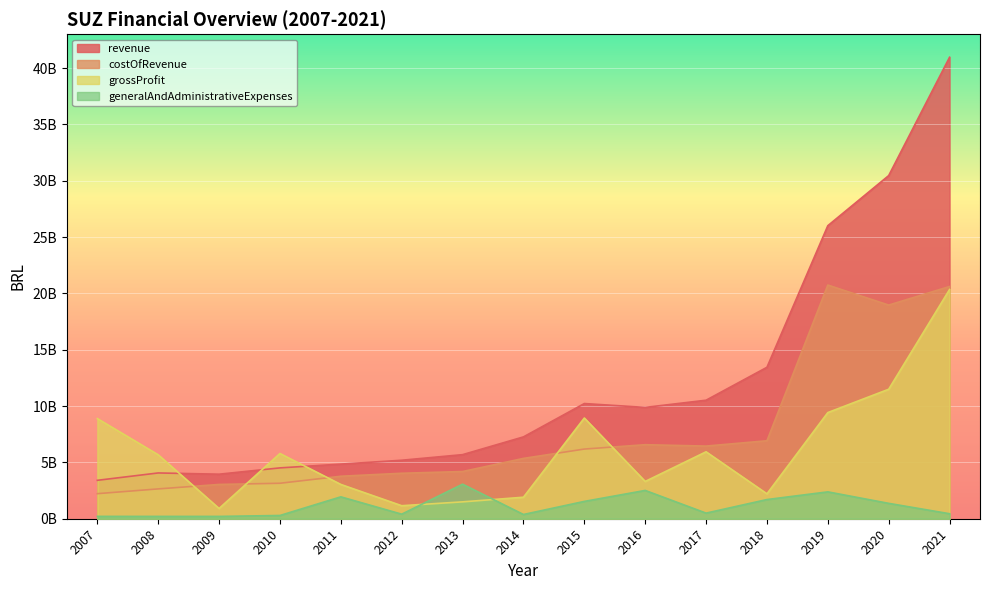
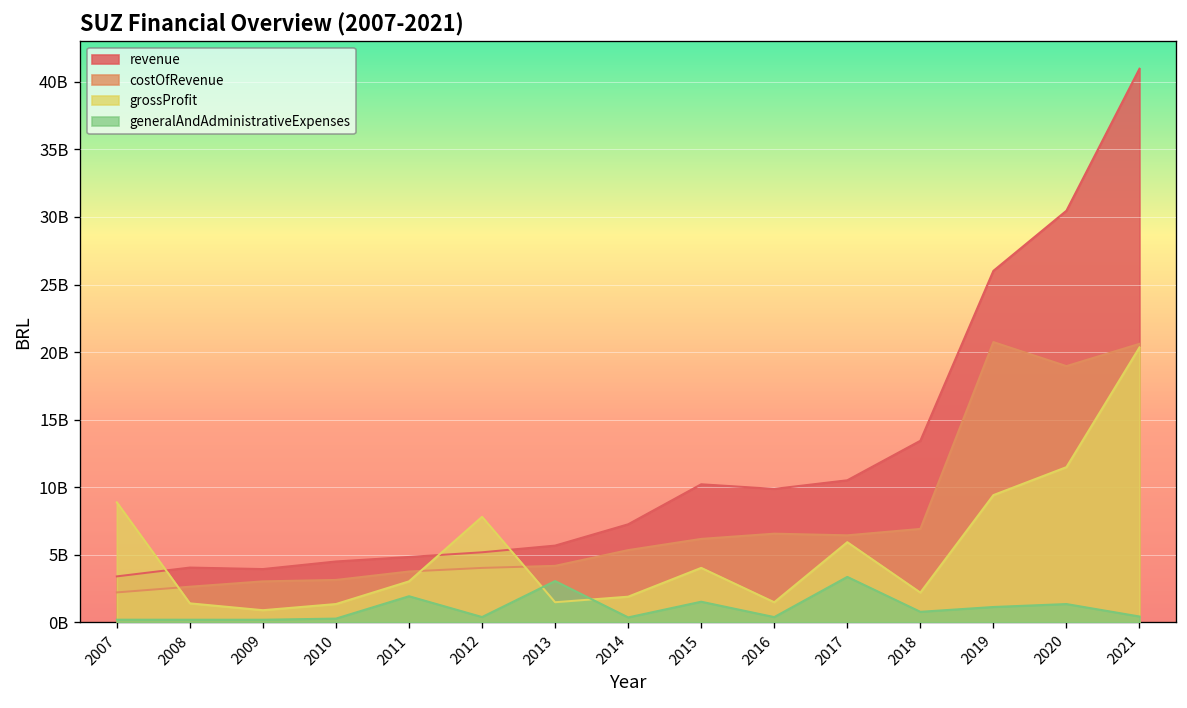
grossProfit, 2008: 5700000000 -> 1400000000
grossProfit, 2010: 5800000000 -> 1400000000
grossProfit, 2012: 1200000000 -> 7800000000
grossProfit, 2015: 8900000000 -> 4000000000
grossProfit, 2016: 3300000000 -> 1500000000
generalAndAdministrativeExpenses, 2016: 2500000000 -> 400000000
generalAndAdministrativeExpenses, 2017: 500000000 -> 3400000000
generalAndAdministrativeExpenses, 2018: 1700000000 -> 800000000
generalAndAdministrativeExpenses, 2019: 2400000000 -> 1100000000
